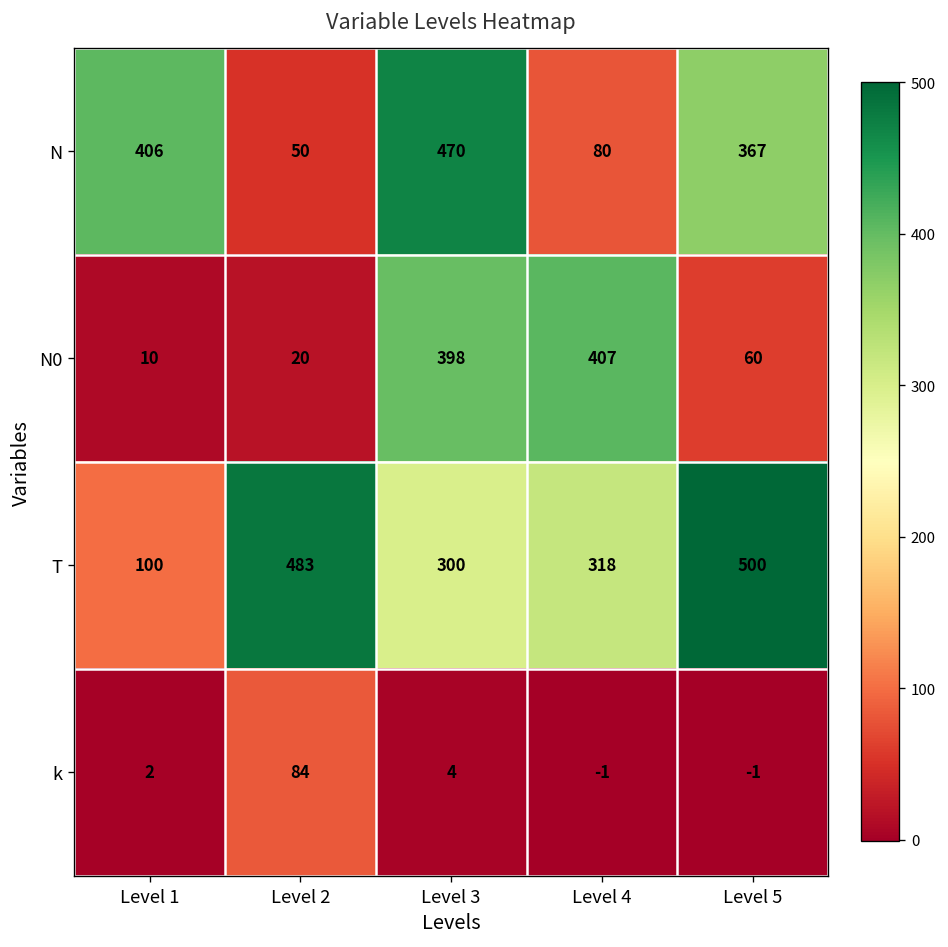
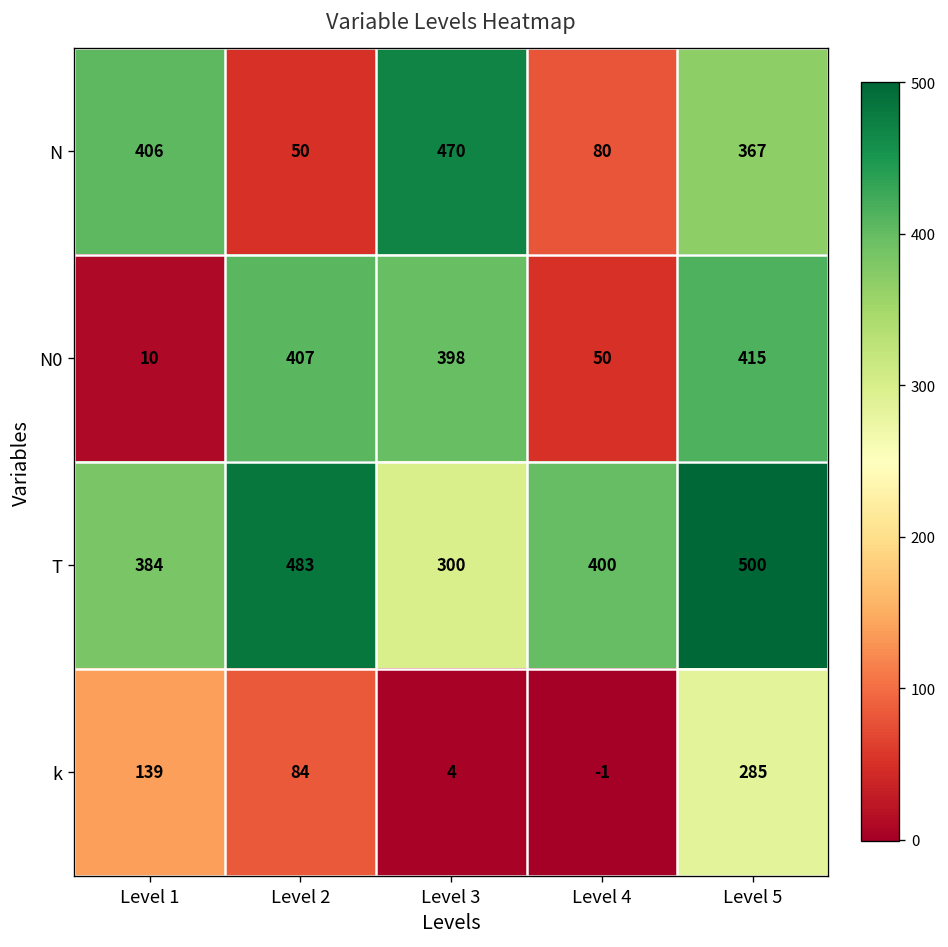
N0, Level 2: 20 -> 407
N0, Level 4: 407 -> 50
N0, Level 5: 60 -> 415
T, Level 1: 100 -> 384
T, Level 4: 318 -> 400
k, Level 1: 2 -> 139
k, Level 5: -1 -> 285
